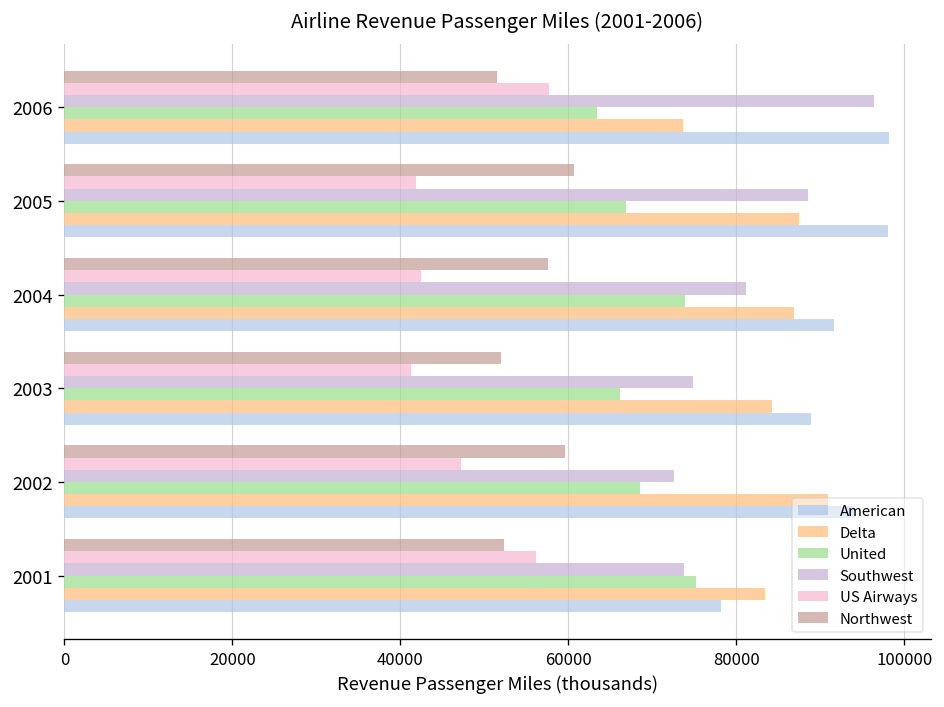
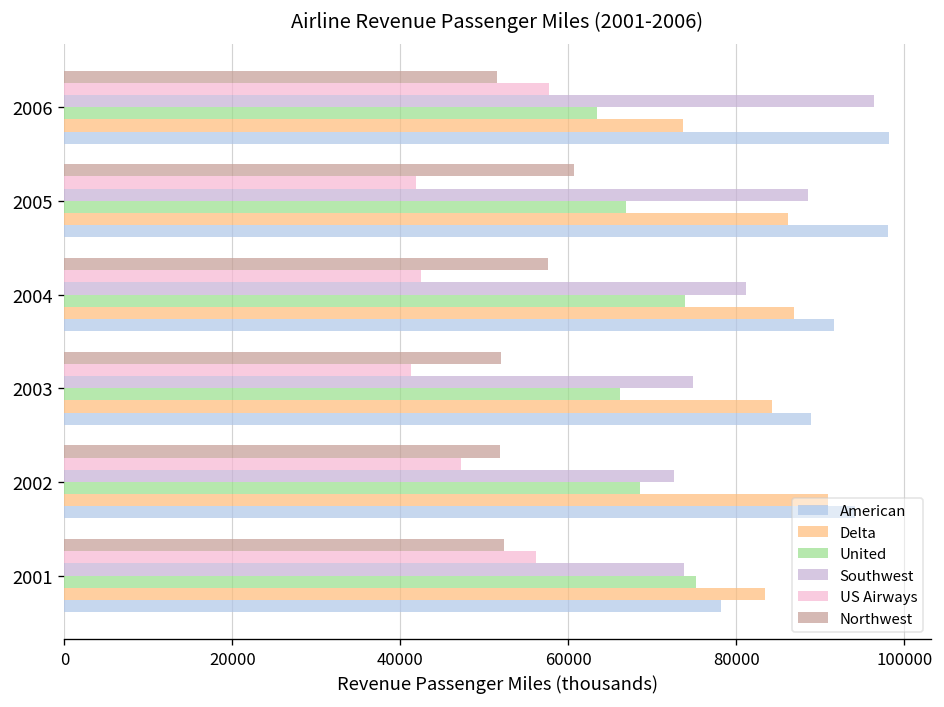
Delta, 2005: 87000 -> 86000
Northwest, 2002: 60000 -> 52000
